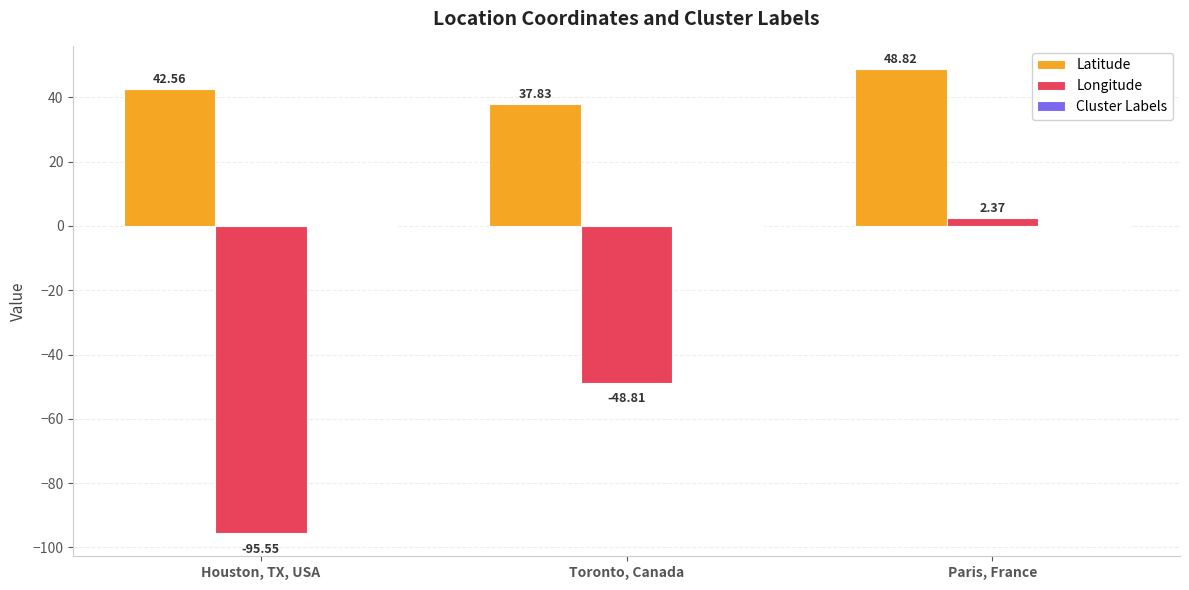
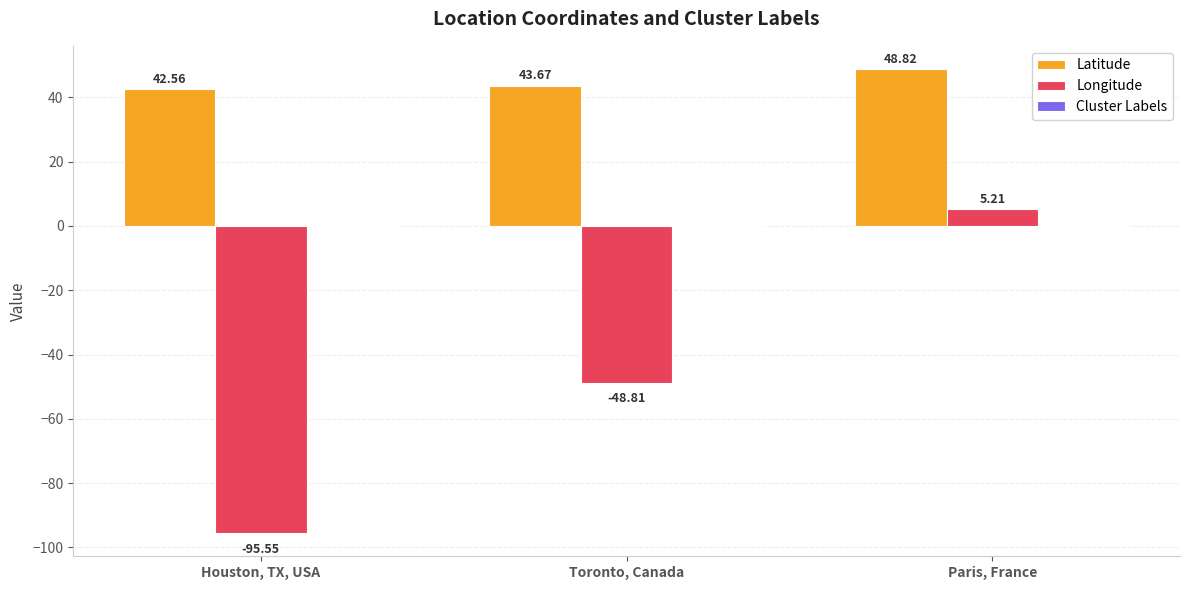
Latitude, Toronto, Canada: 37.83 -> 43.67
Longitude, Paris, France: 2.37 -> 5.21
